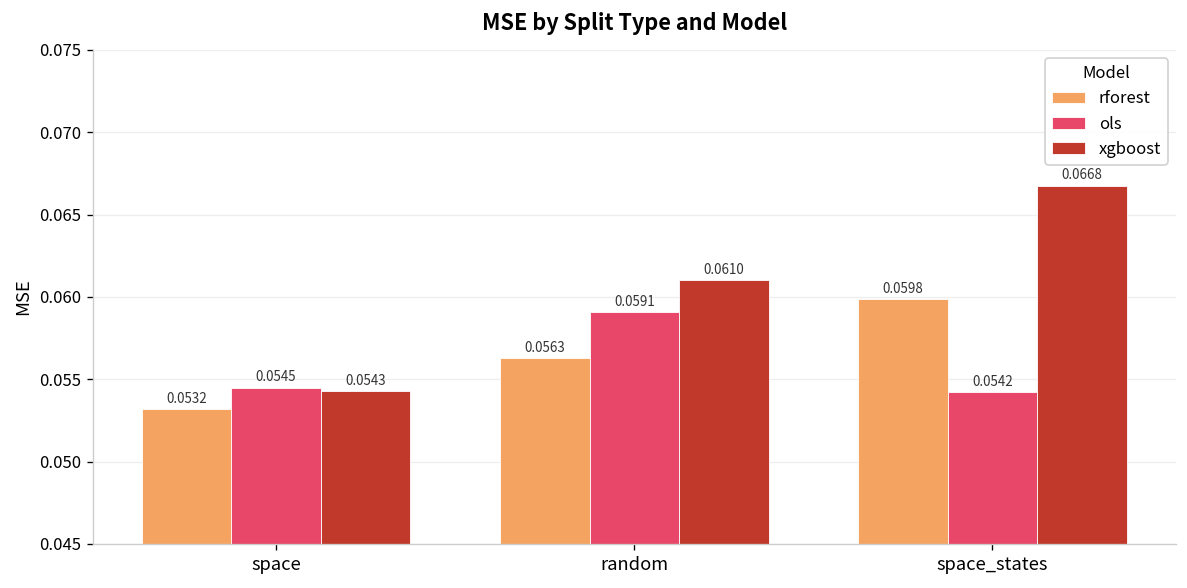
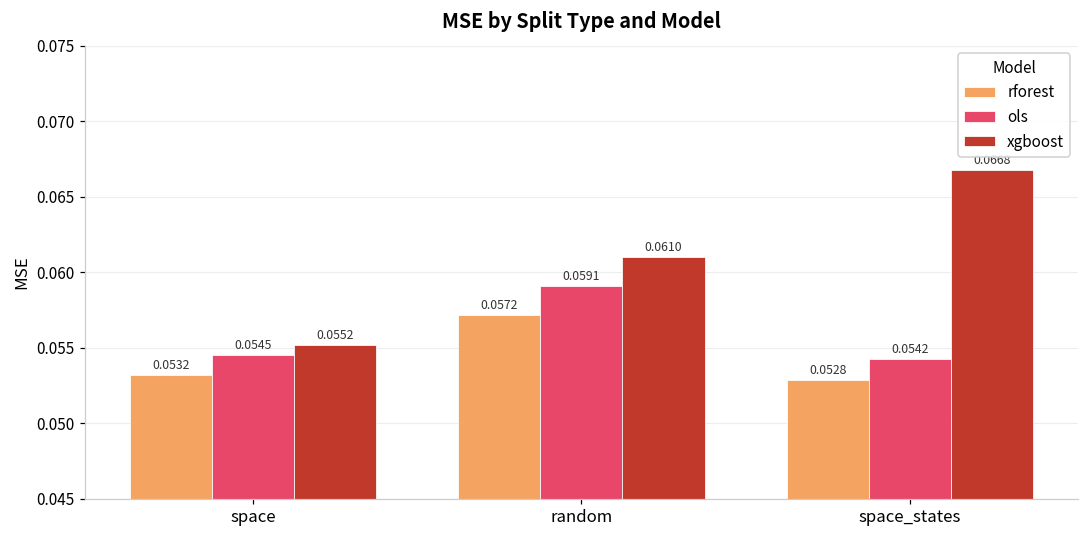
xgboost, space: 0.0543 -> 0.0552
rforest, random: 0.0563 -> 0.0572
rforest, space_states: 0.0598 -> 0.0528
